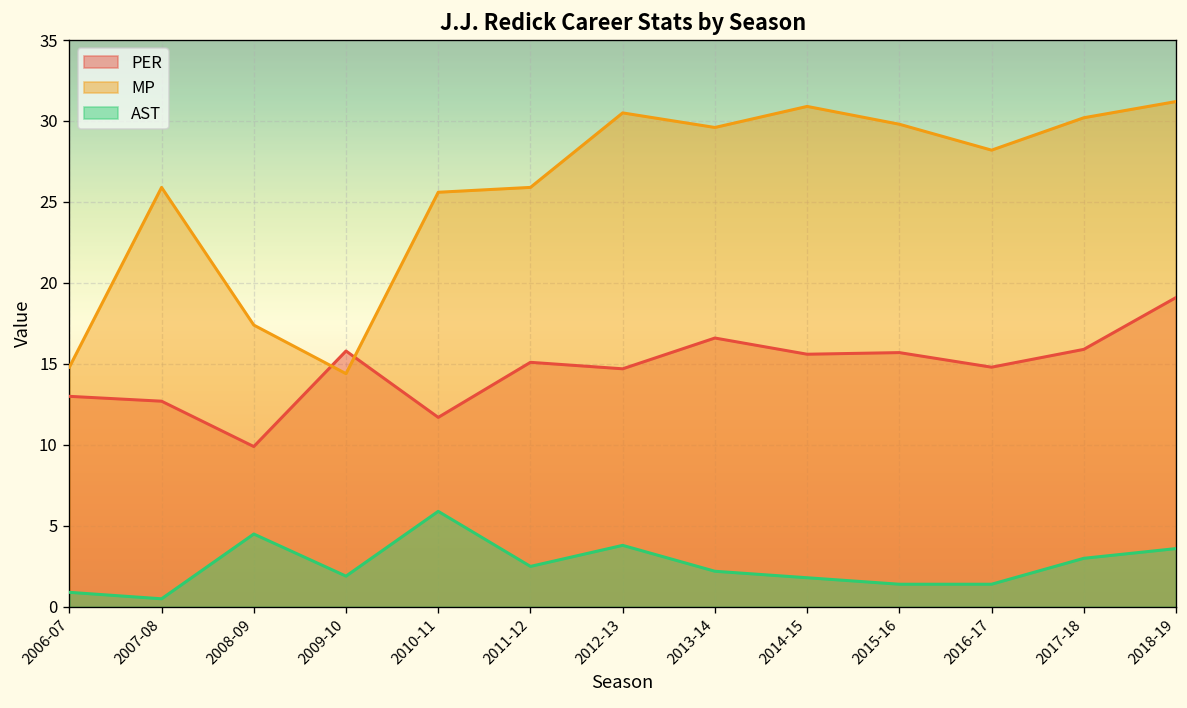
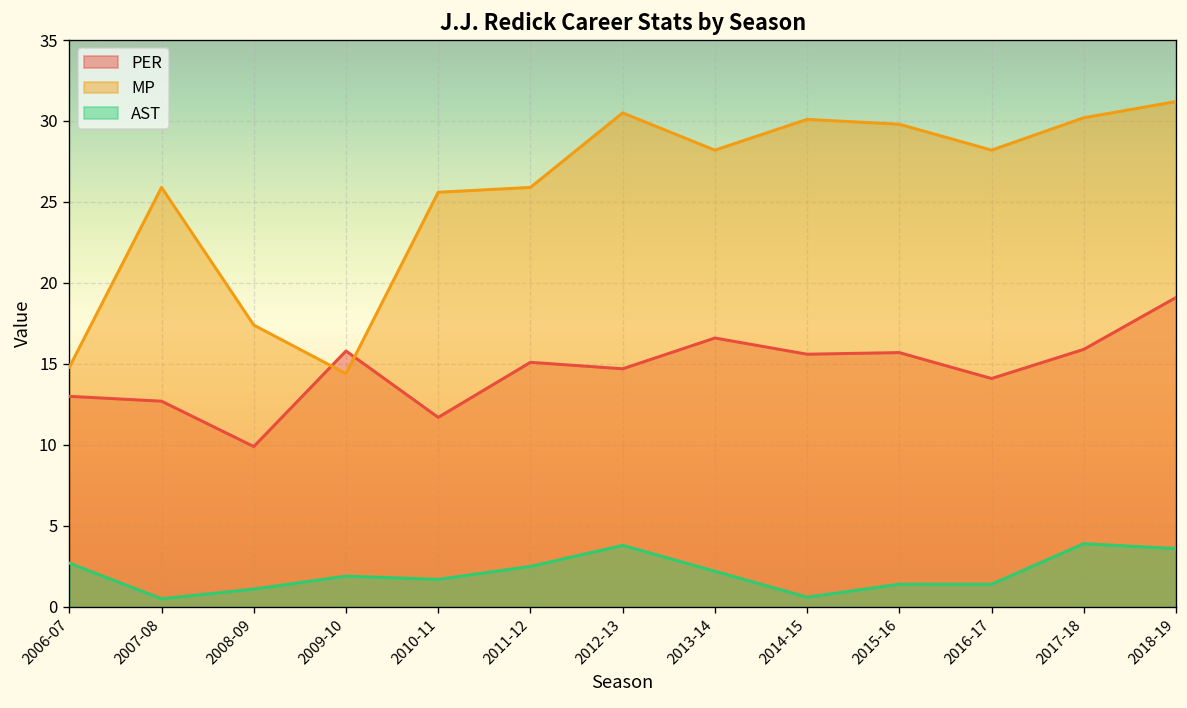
AST, 2006-07: 0.9 -> 2.7
AST, 2008-09: 4.5 -> 1.1
AST, 2010-11: 5.9 -> 1.7
MP, 2013-14: 29.6 -> 28.2
MP, 2014-15: 30.9 -> 30.1
AST, 2014-15: 1.8 -> 0.6
PER, 2016-17: 14.8 -> 14.1
AST, 2017-18: 3.0 -> 3.9
